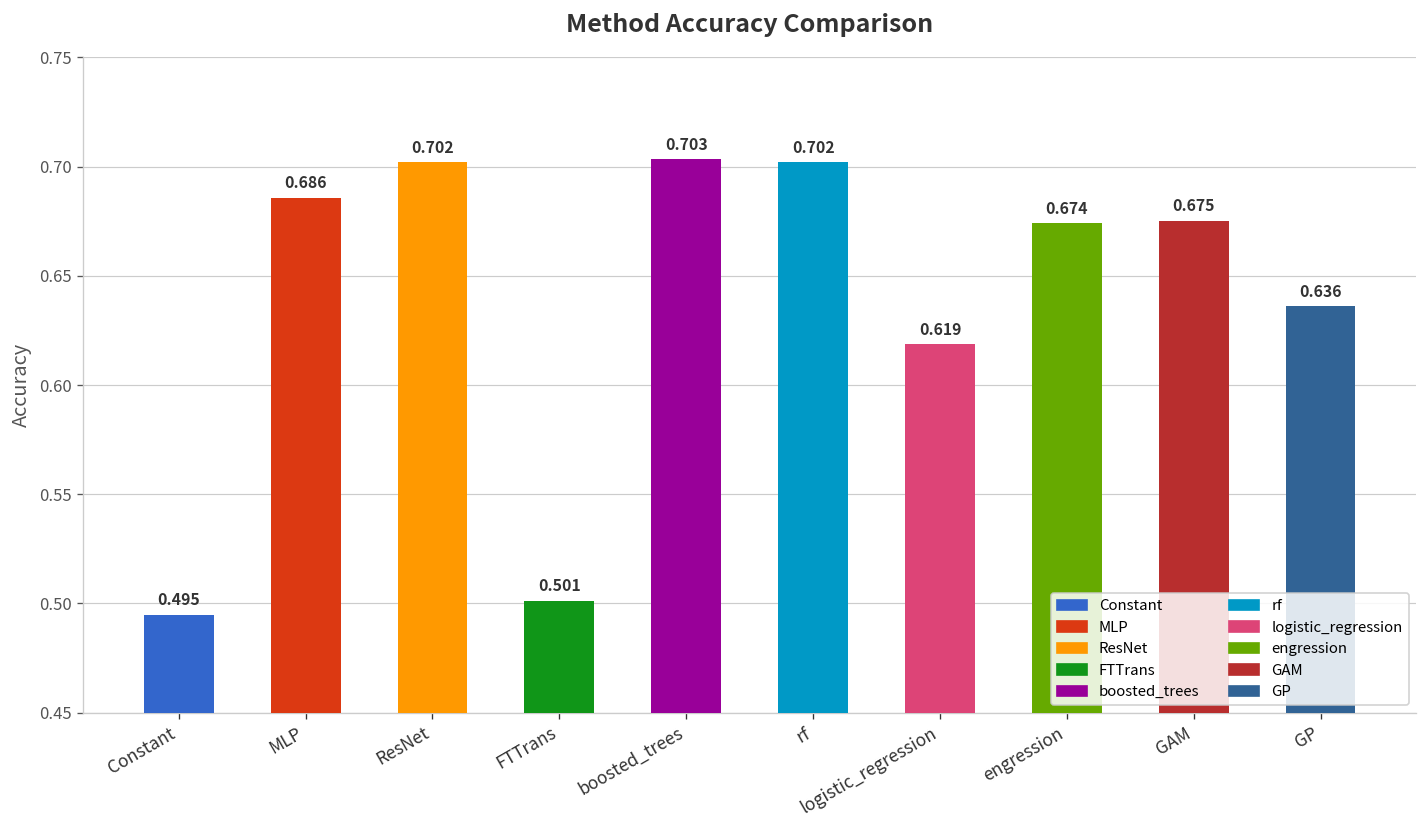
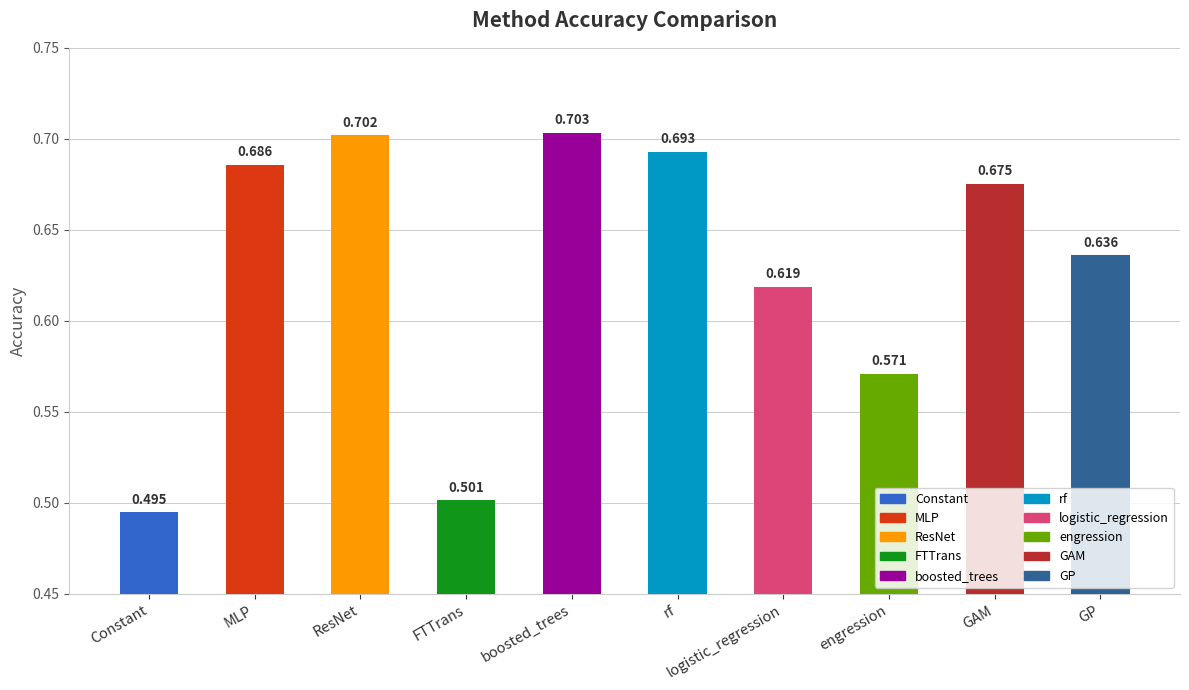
rf: 0.702 -> 0.693
engression: 0.674 -> 0.571
